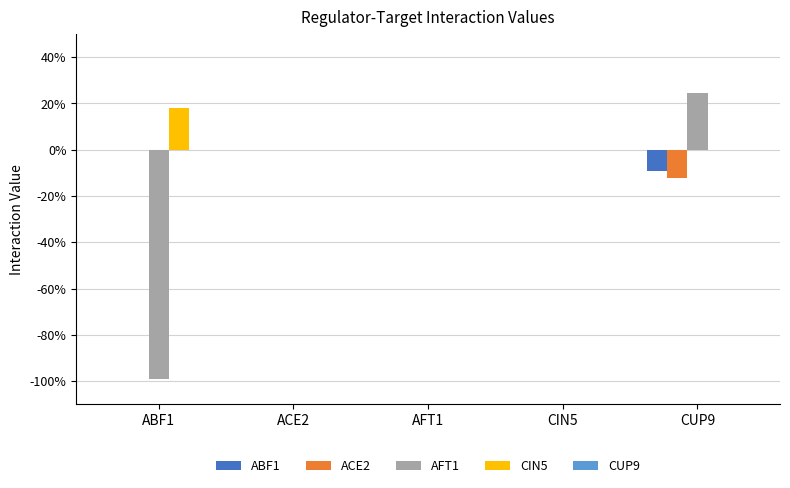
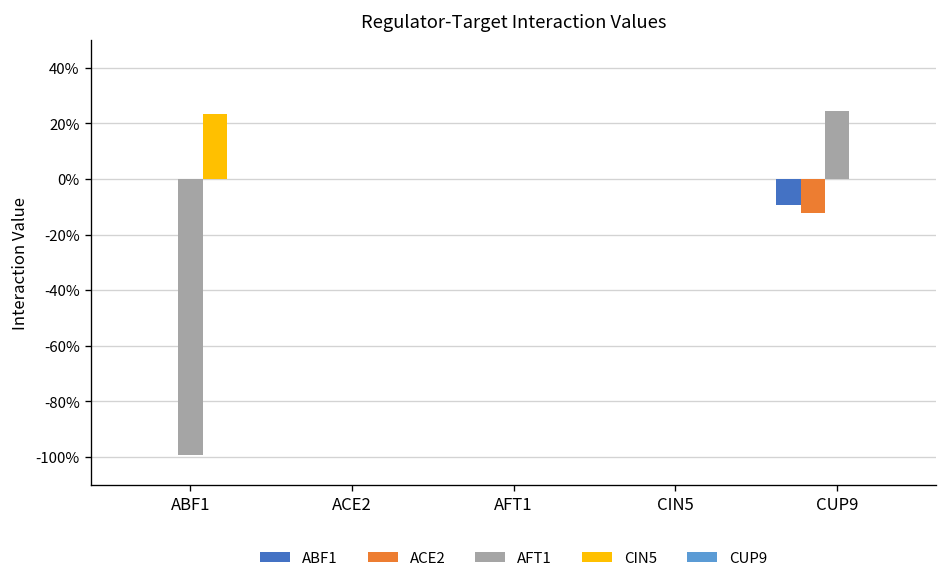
CIN5, ABF1: 18% -> 23%
